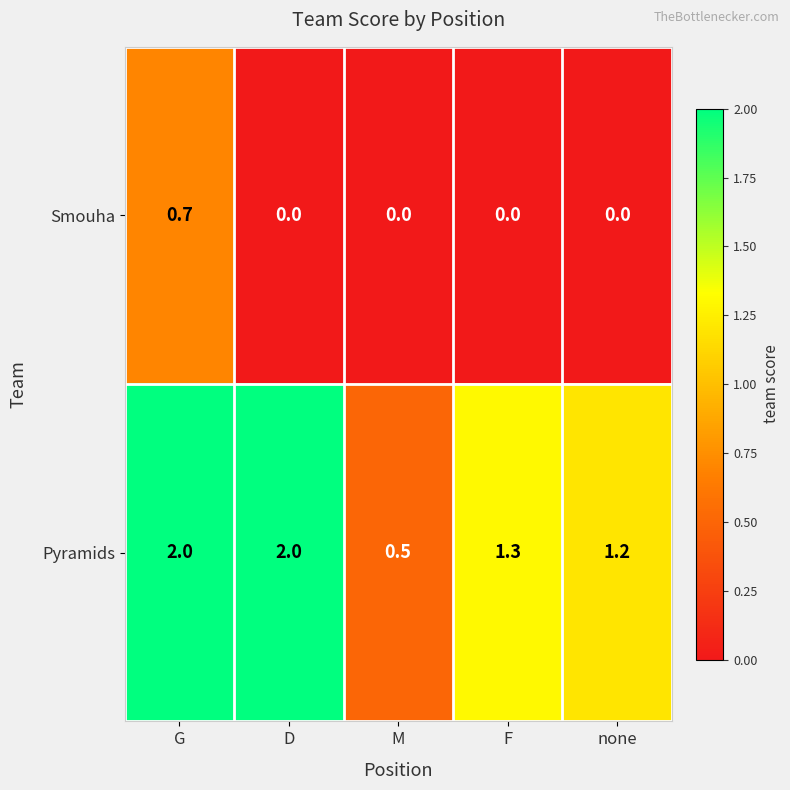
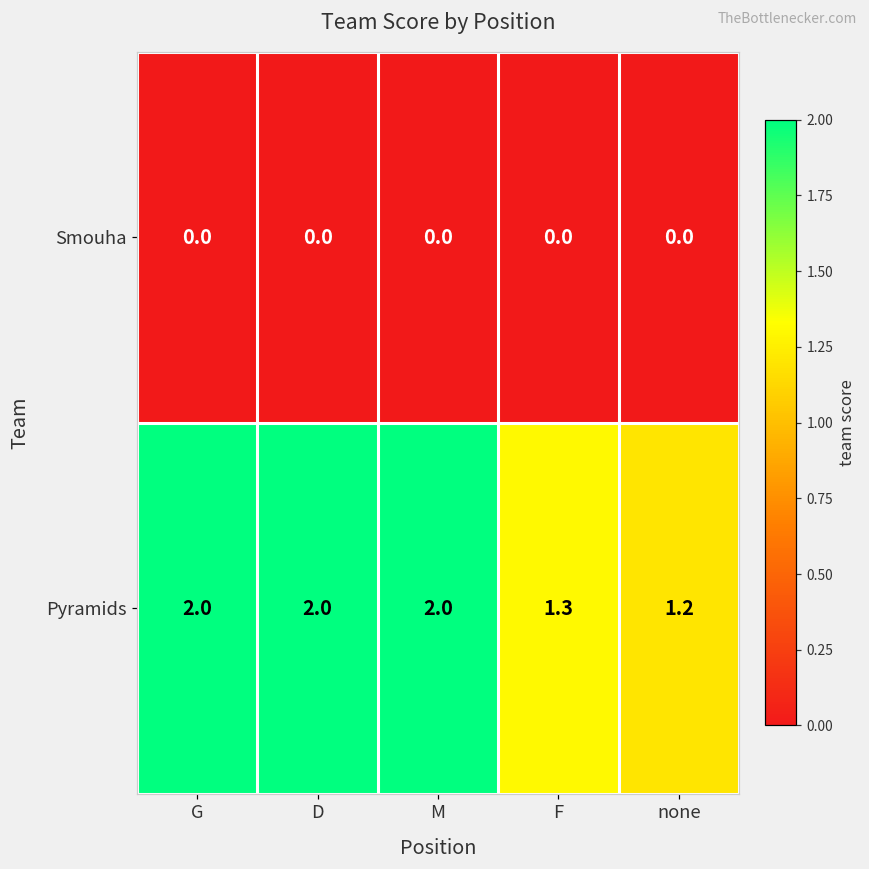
Smouha, G: 0.7 -> 0.0
Pyramids, M: 0.5 -> 2.0
